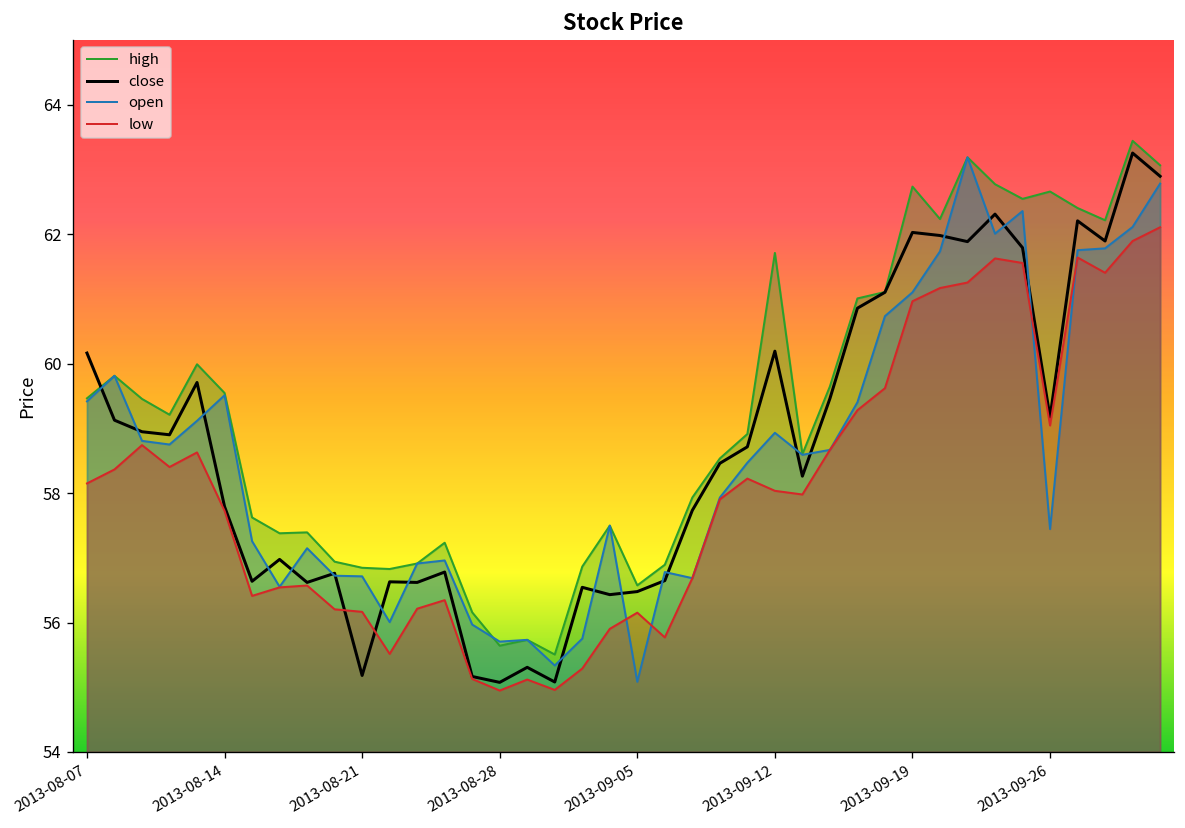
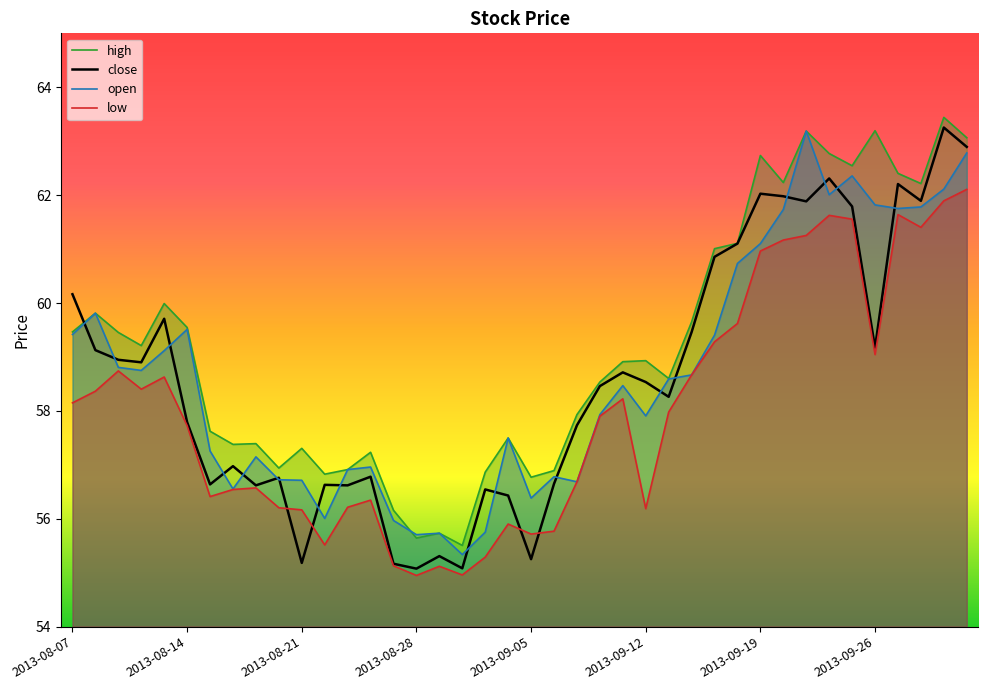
high, 2013-08-21: 56.8 -> 57.3
high, 2013-09-05: 56.6 -> 56.8
close, 2013-09-05: 56.5 -> 55.3
open, 2013-09-05: 55.1 -> 56.4
low, 2013-09-05: 56.2 -> 55.7
high, 2013-09-12: 61.7 -> 58.9
close, 2013-09-12: 60.2 -> 58.5
open, 2013-09-12: 58.9 -> 57.9
low, 2013-09-12: 58.0 -> 56.2
high, 2013-09-26: 62.7 -> 63.2
open, 2013-09-26: 57.4 -> 61.8
